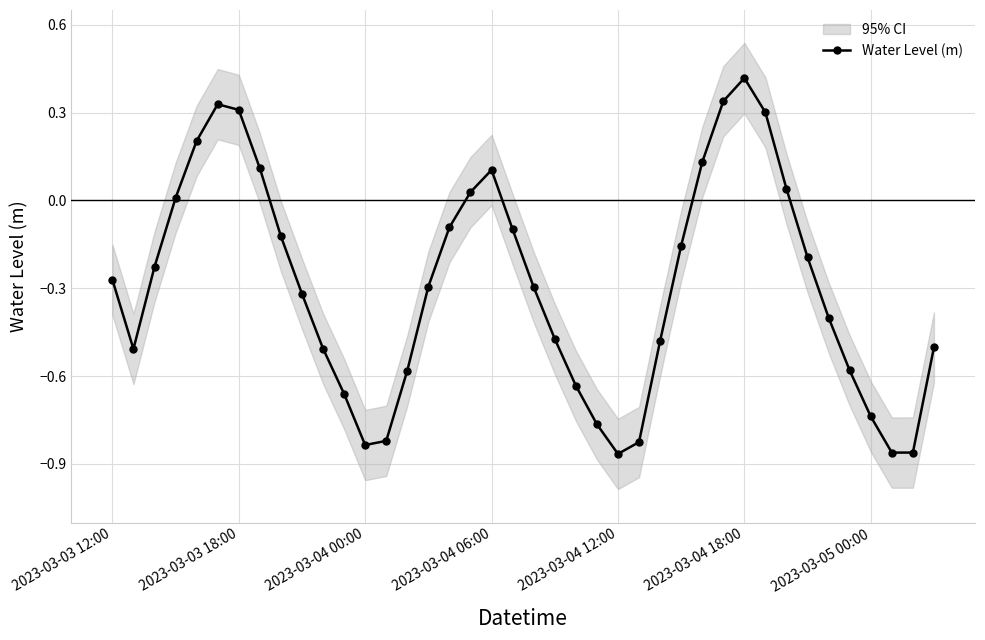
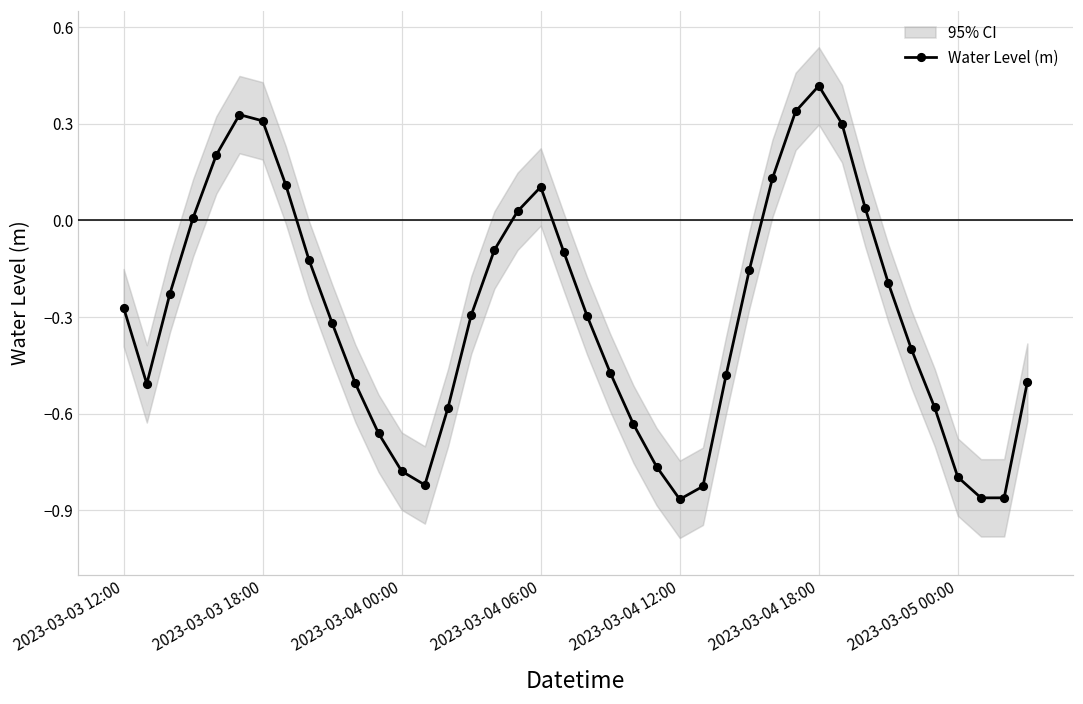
Water Level (m), 2023-03-04 00:00: -0.84 -> -0.78
Water Level (m), 2023-03-05 00:00: -0.74 -> -0.80
